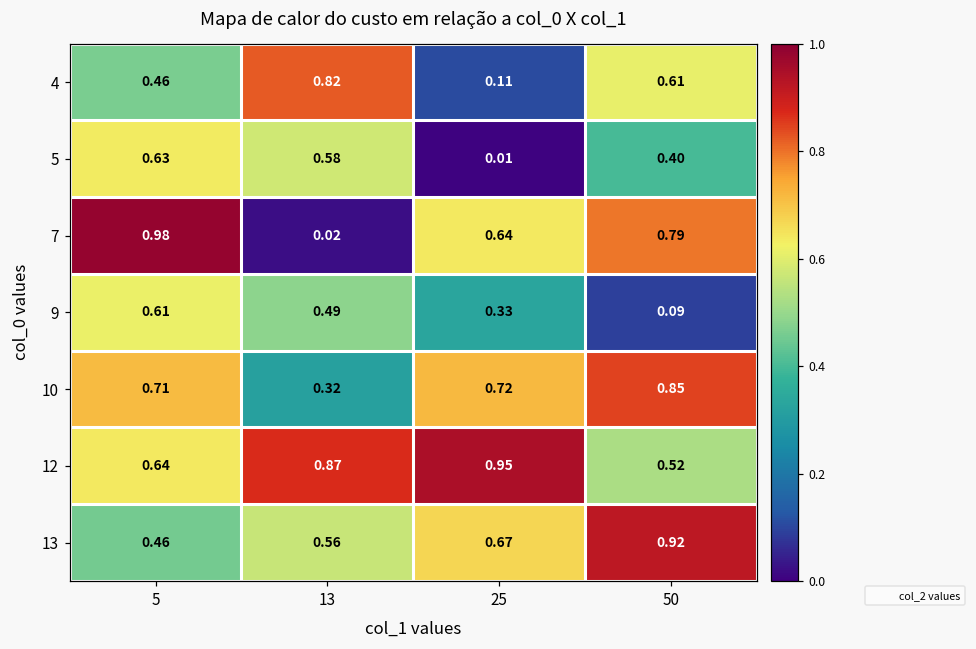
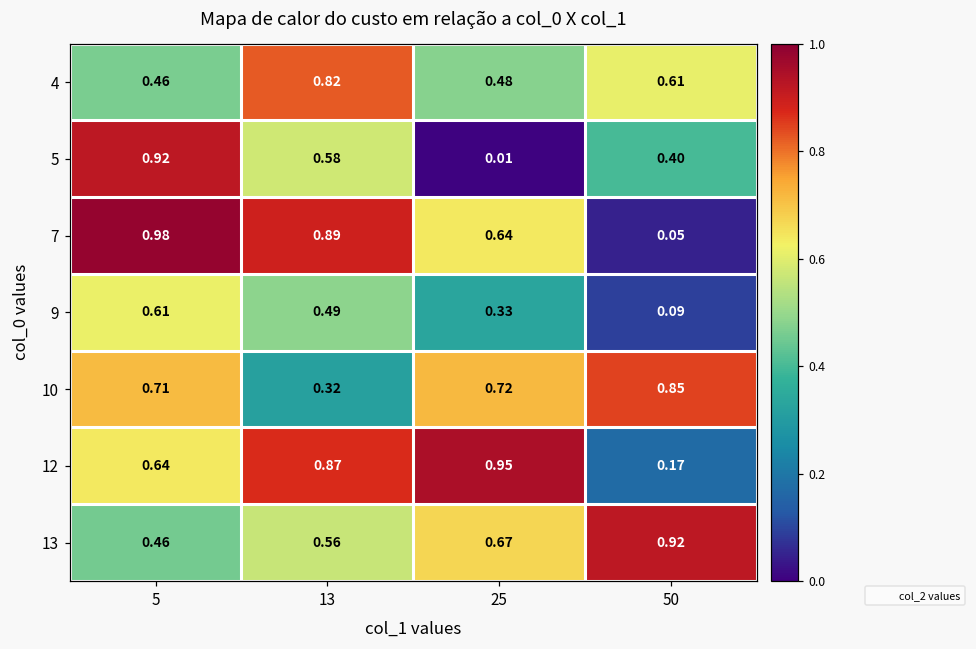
4, 25: 0.11 -> 0.48
5, 5: 0.63 -> 0.92
7, 13: 0.02 -> 0.89
7, 50: 0.79 -> 0.05
12, 50: 0.52 -> 0.17
